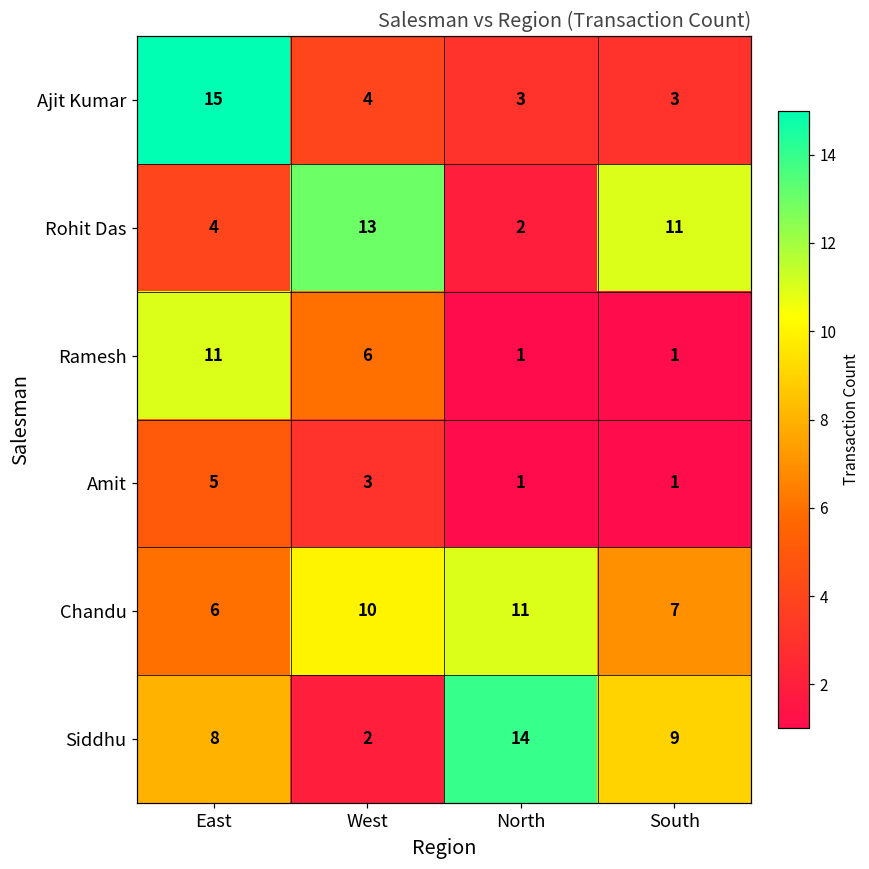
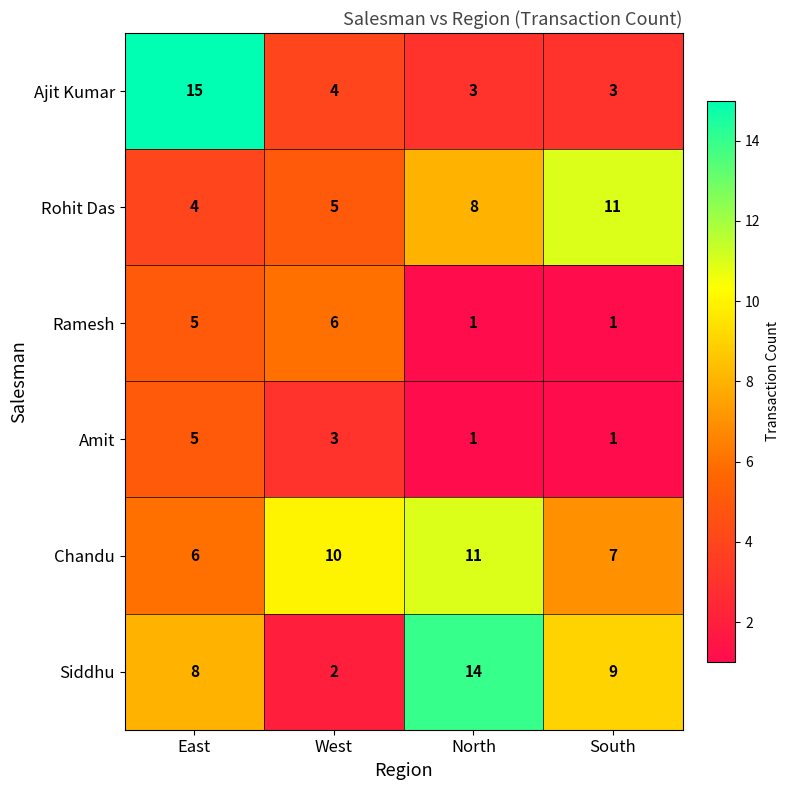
Rohit Das, West: 13 -> 5
Rohit Das, North: 2 -> 8
Ramesh, East: 11 -> 5
